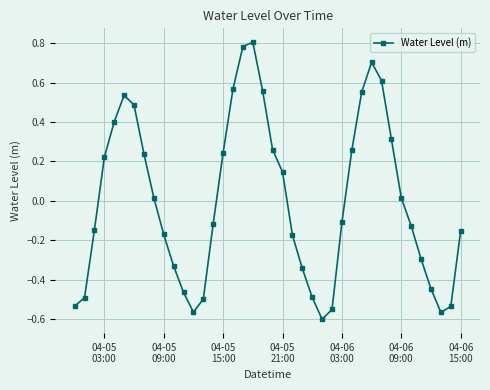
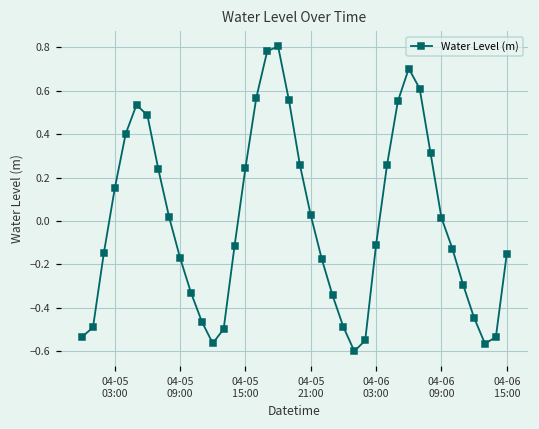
04-05 03:00: 0.22 -> 0.15
04-05 21:00: 0.15 -> 0.03
